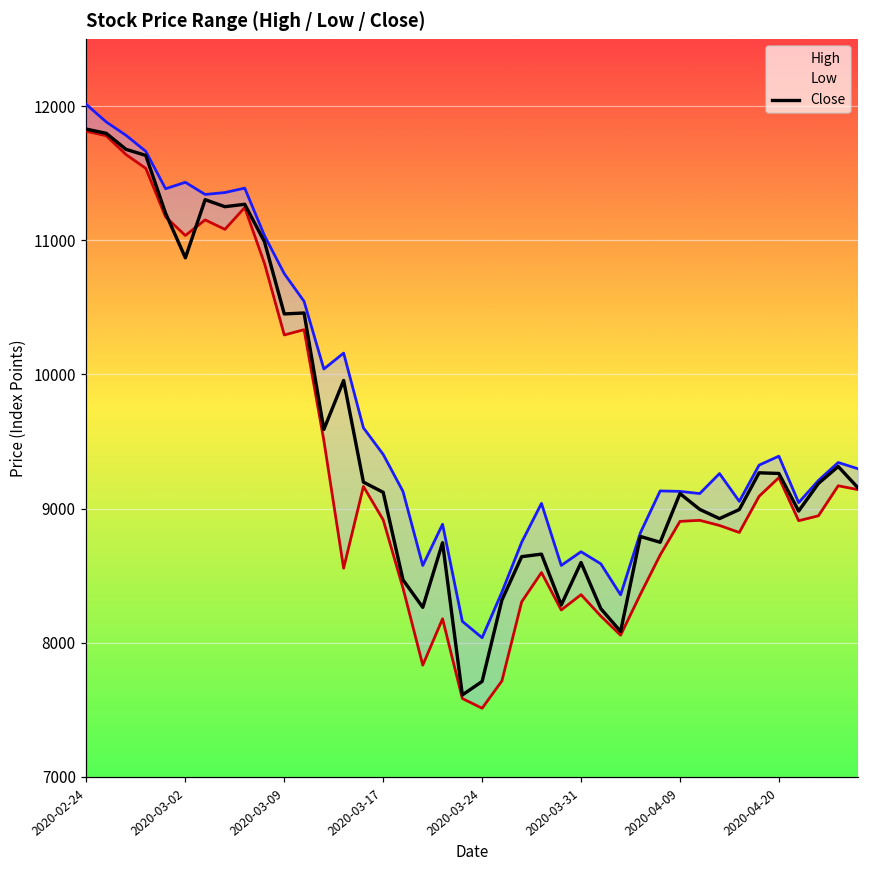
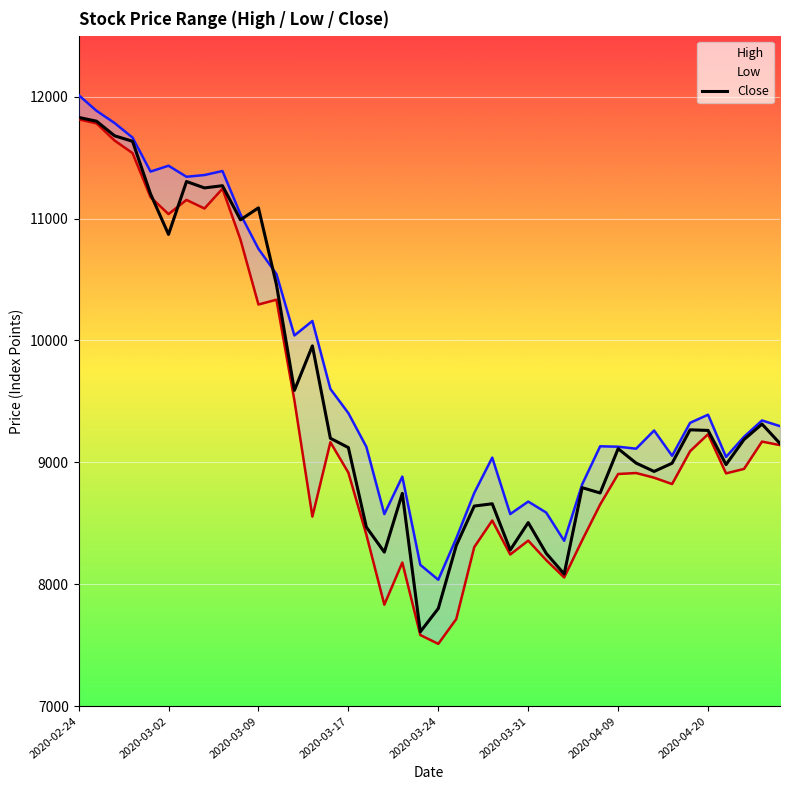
Close, 2020-03-09: 10450 -> 11090
Close, 2020-03-24: 7710 -> 7800
Close, 2020-03-31: 8600 -> 8510
